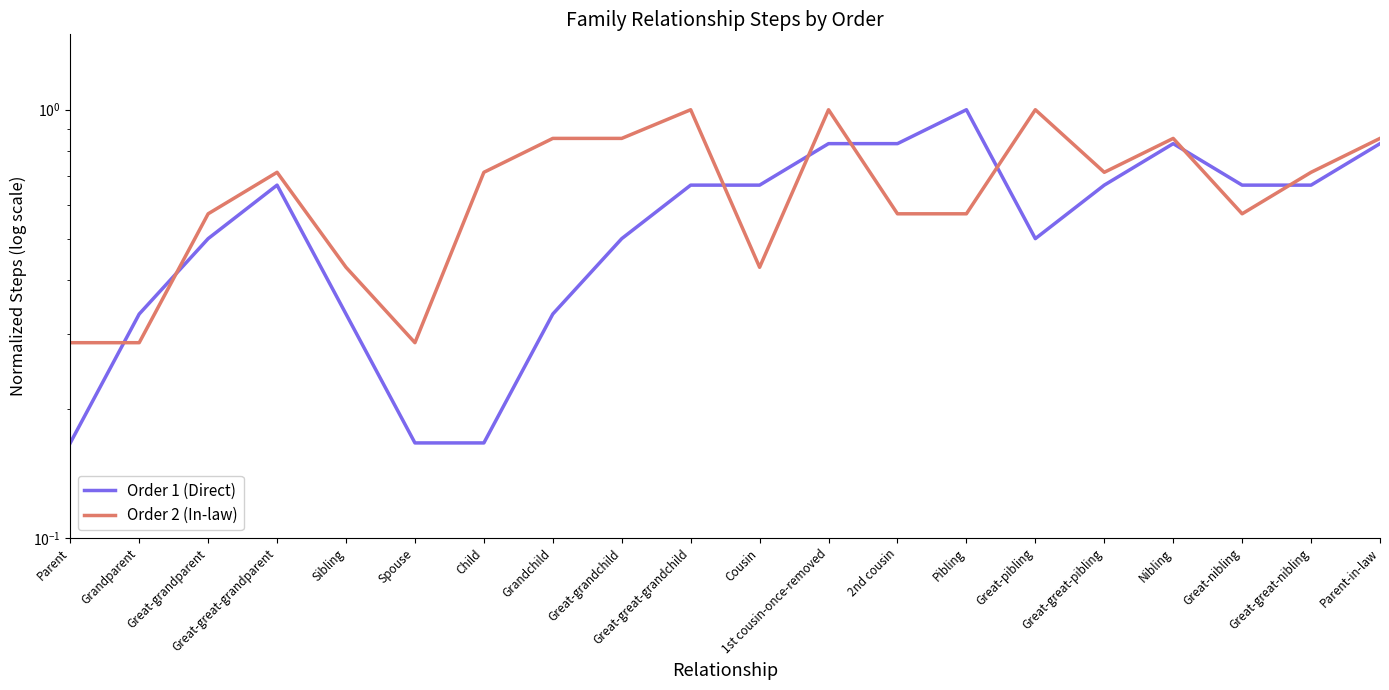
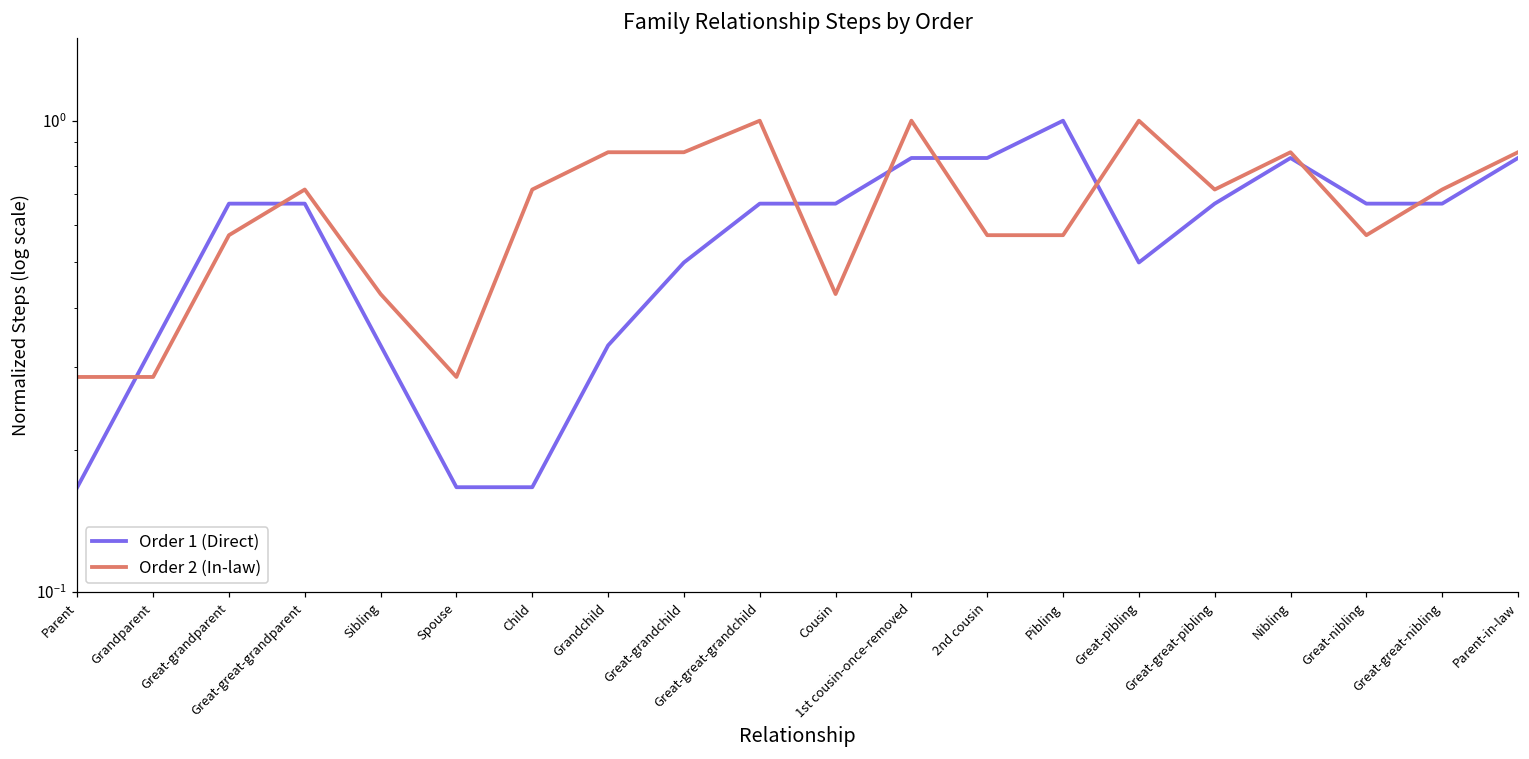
Order 1 (Direct), Great-grandparent: 0.50 -> 0.67
